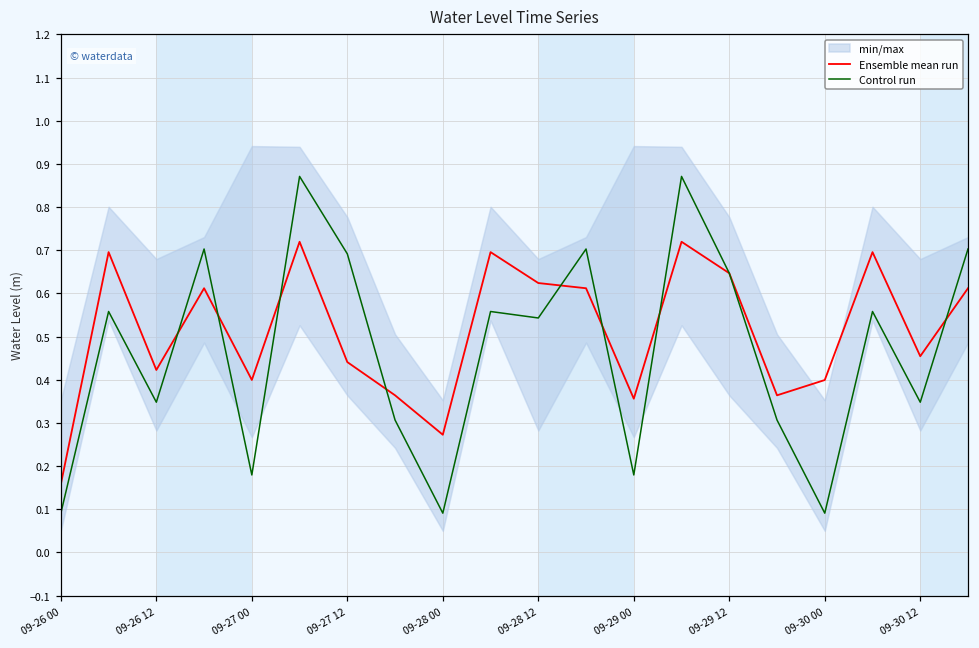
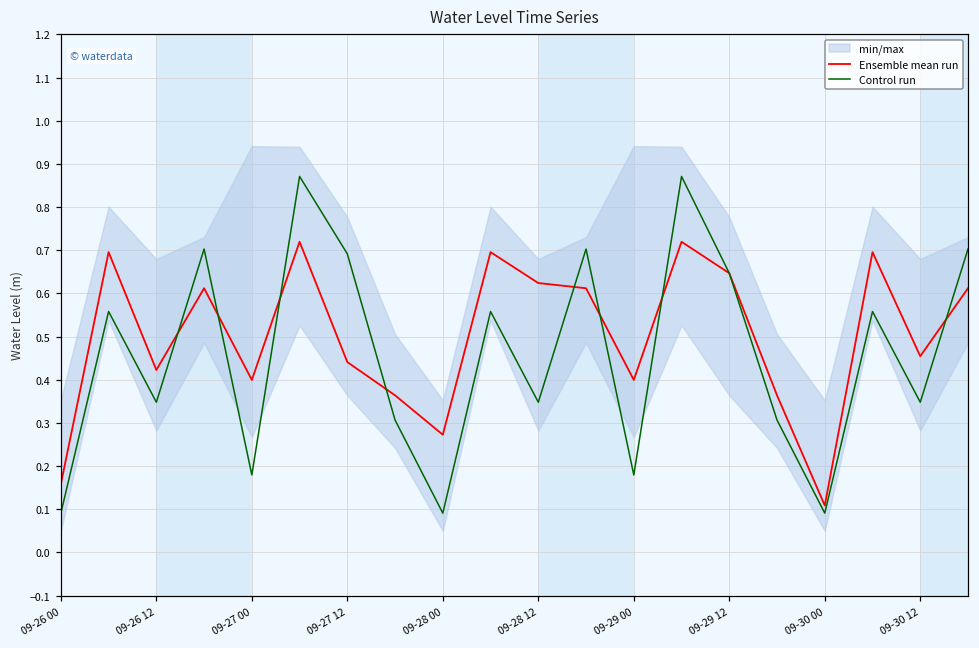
Control run, 09-28 12: 0.54 -> 0.35
Ensemble mean run, 09-29 00: 0.36 -> 0.40
Ensemble mean run, 09-30 00: 0.40 -> 0.11
